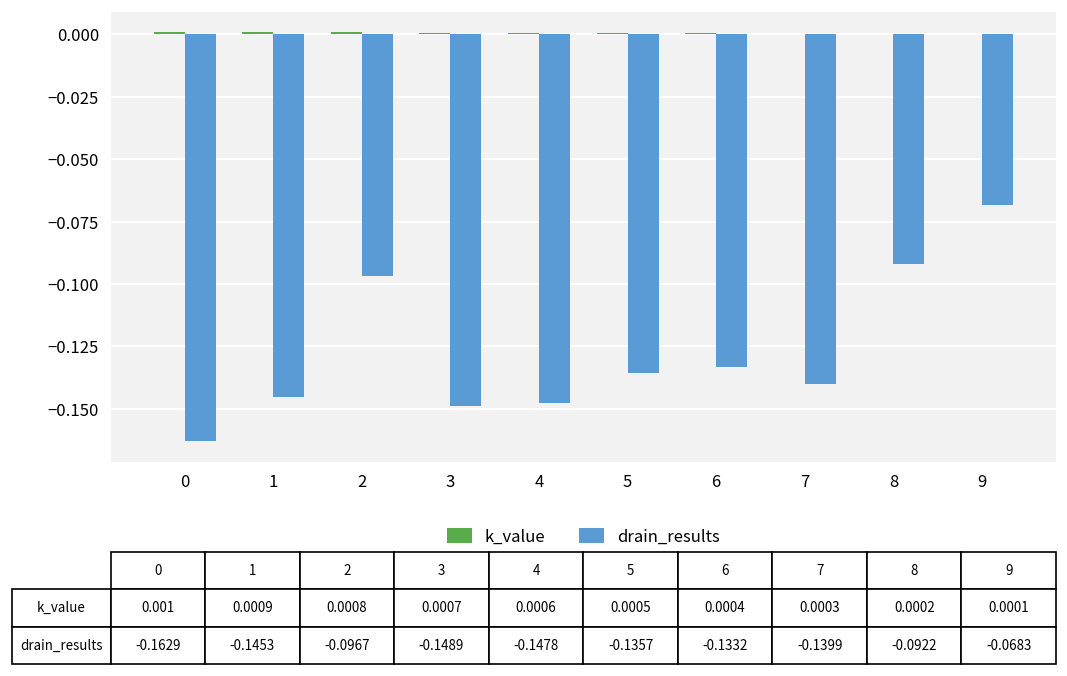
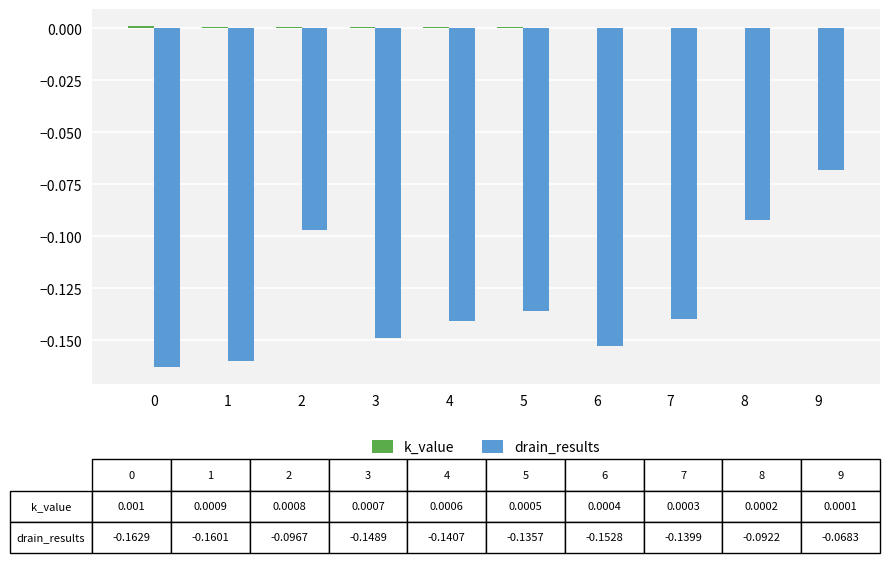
drain_results, 1: -0.1453 -> -0.1601
drain_results, 4: -0.1478 -> -0.1407
drain_results, 6: -0.1332 -> -0.1528
